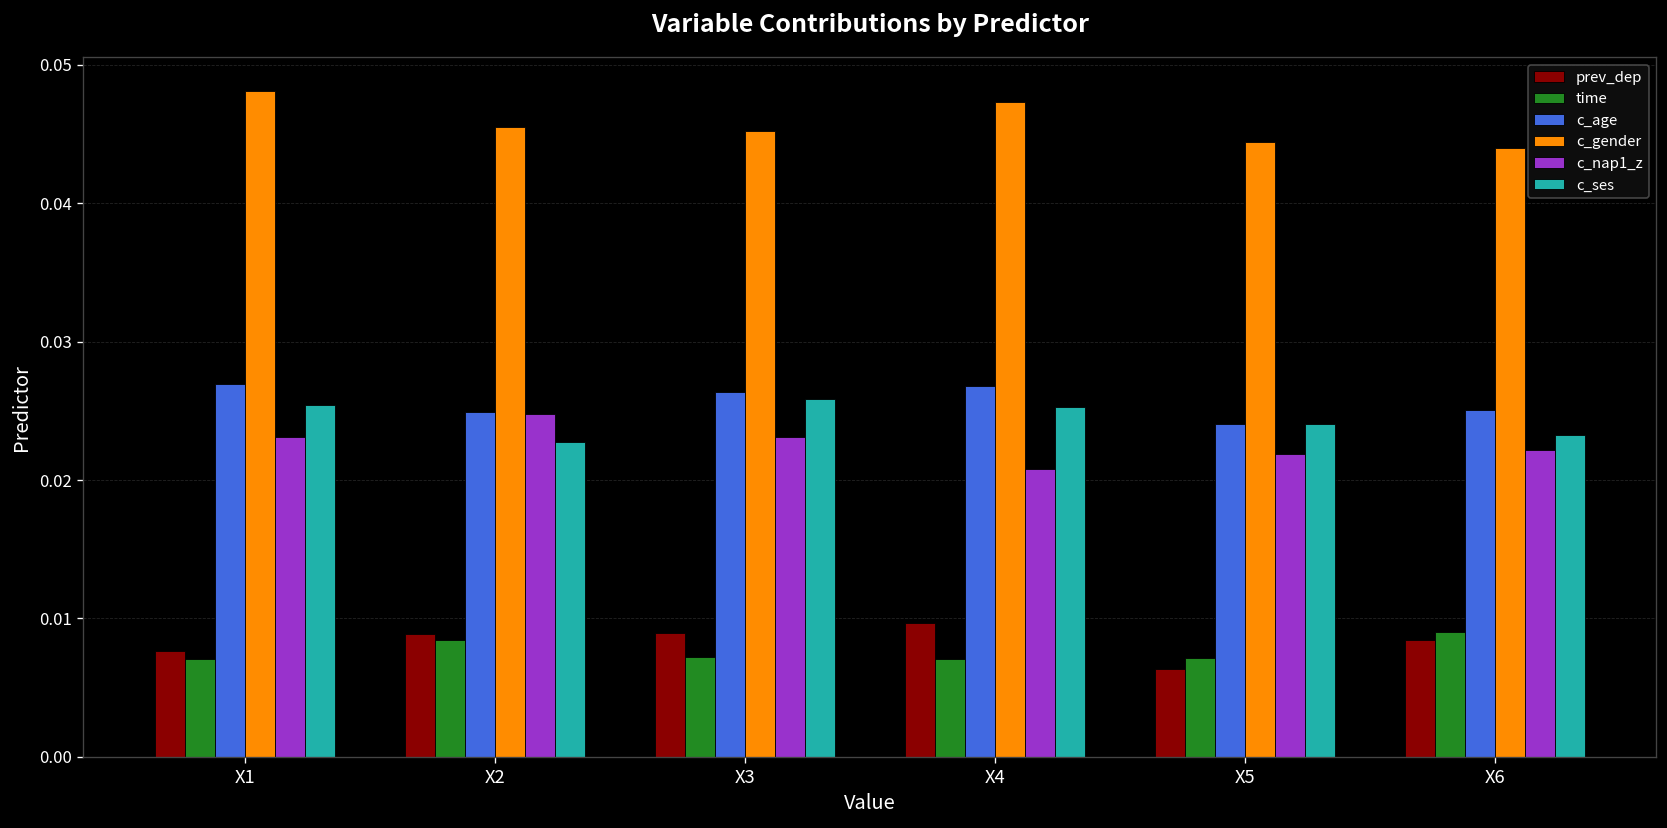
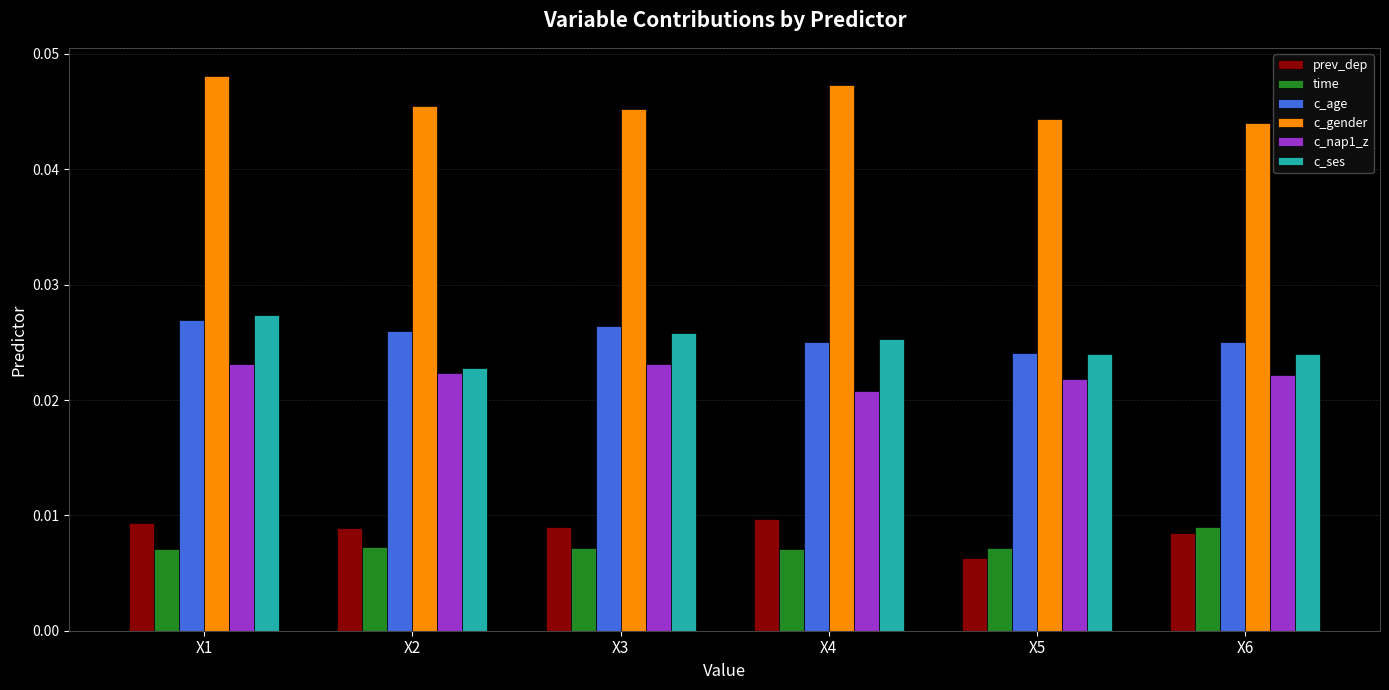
prev_dep, X1: 0.0076 -> 0.0093
c_ses, X1: 0.0254 -> 0.0274
time, X2: 0.0084 -> 0.0073
c_age, X2: 0.0249 -> 0.0260
c_nap1_z, X2: 0.0247 -> 0.0223
c_age, X4: 0.0268 -> 0.0250
c_ses, X6: 0.0233 -> 0.0240
